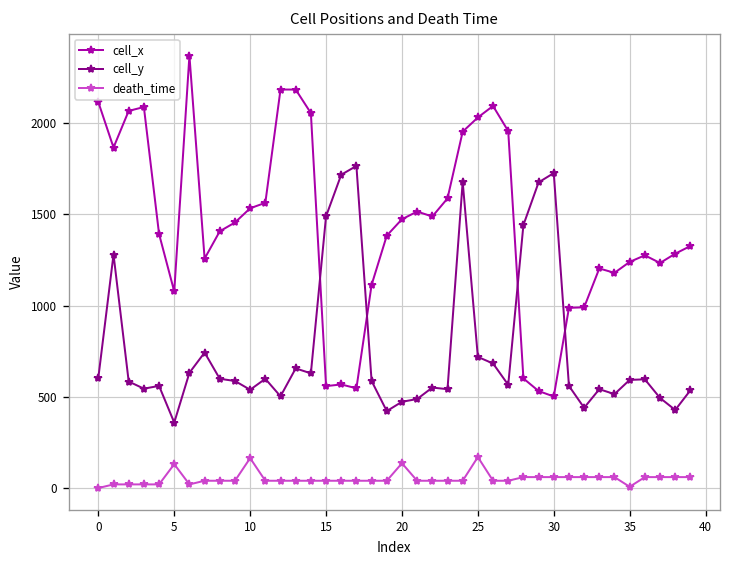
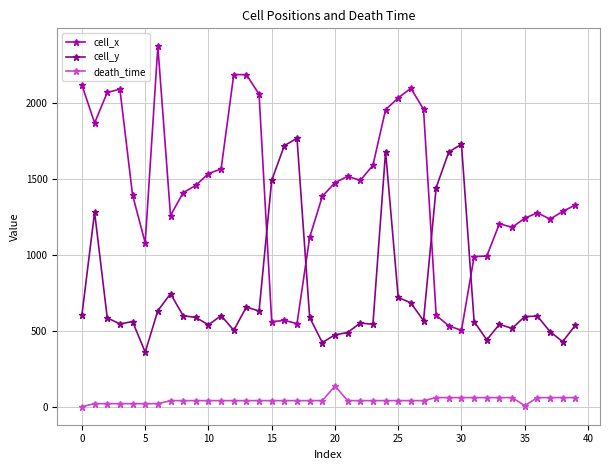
death_time, 5: 130 -> 20
death_time, 10: 160 -> 40
death_time, 25: 170 -> 40
